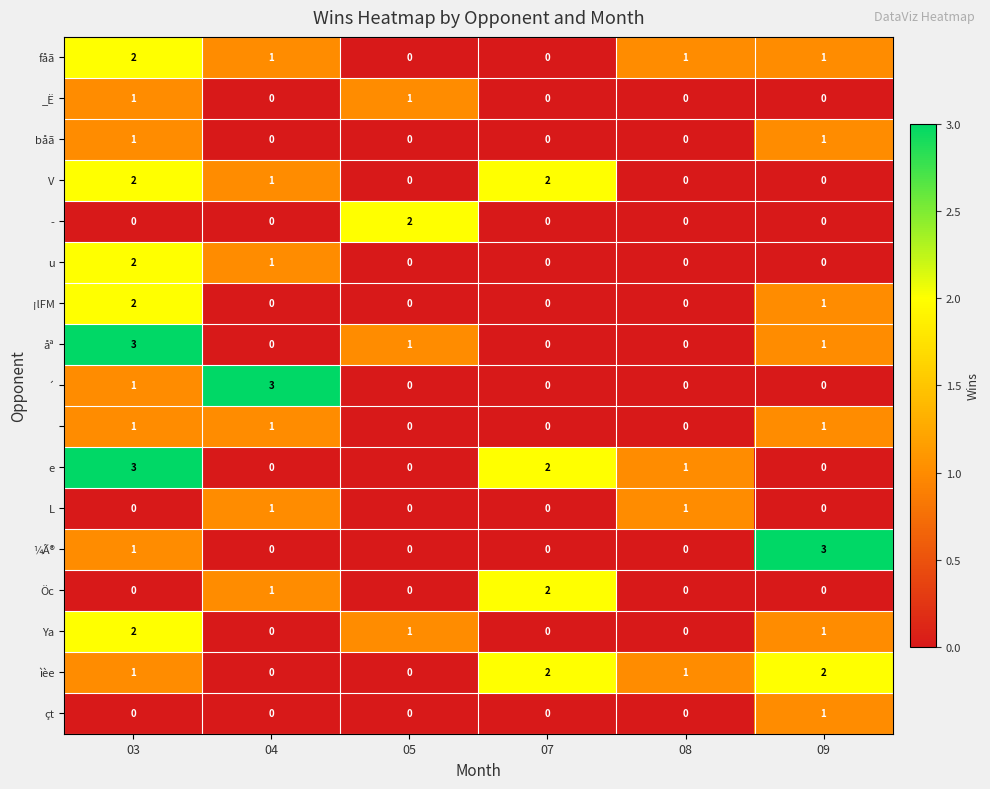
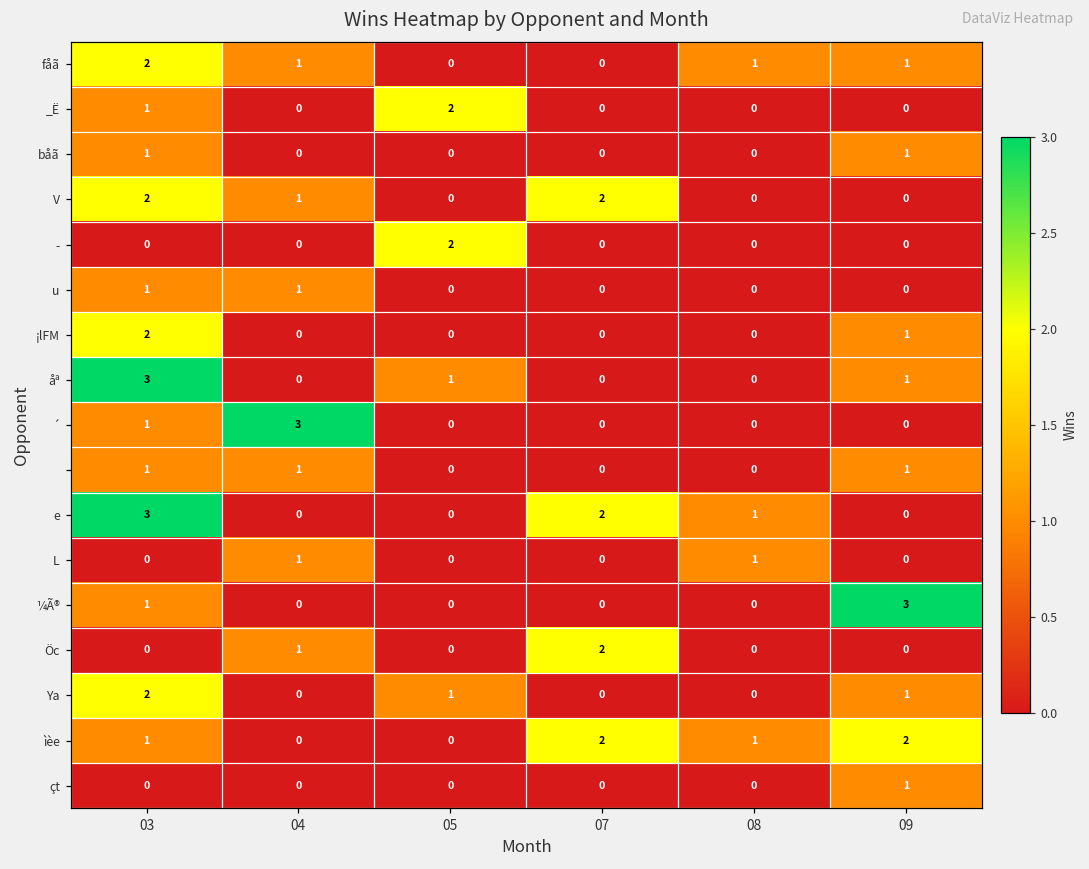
_Ë, 05: 1 -> 2
u, 03: 2 -> 1
